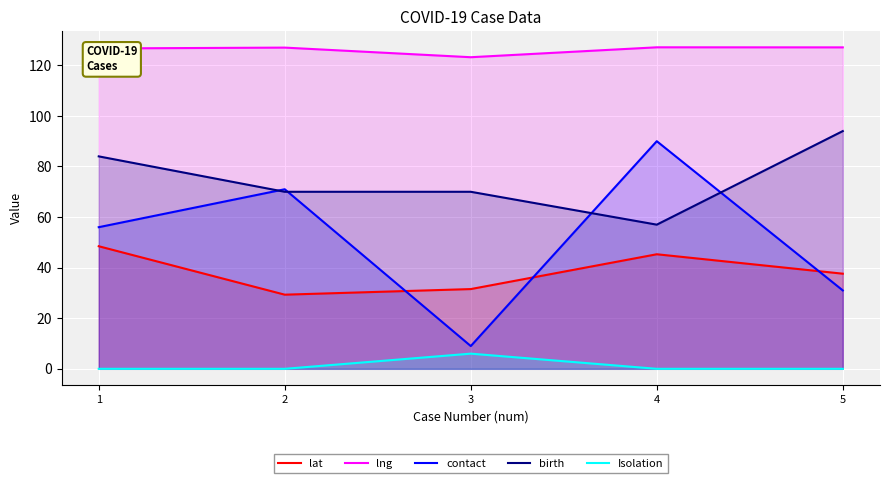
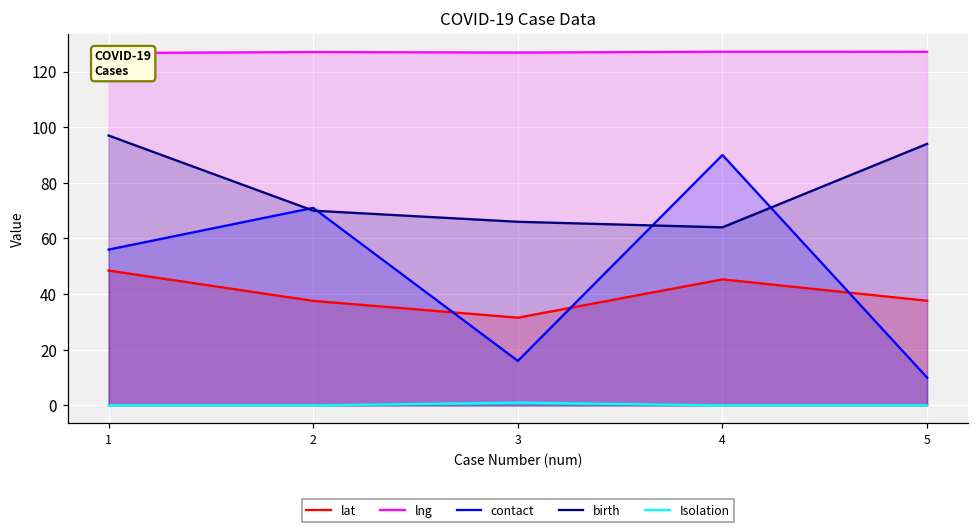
birth, 1: 84 -> 97
lat, 2: 29 -> 38
lng, 3: 123 -> 127
contact, 3: 9 -> 16
birth, 3: 70 -> 66
Isolation, 3: 6 -> 1
birth, 4: 57 -> 64
contact, 5: 31 -> 10
